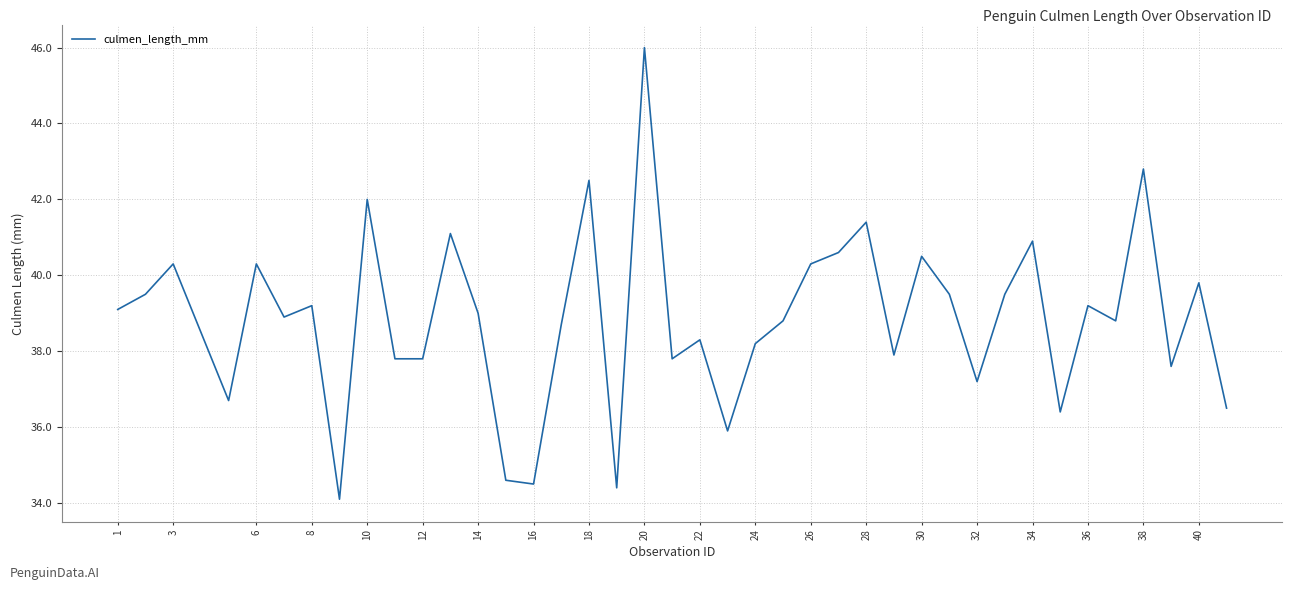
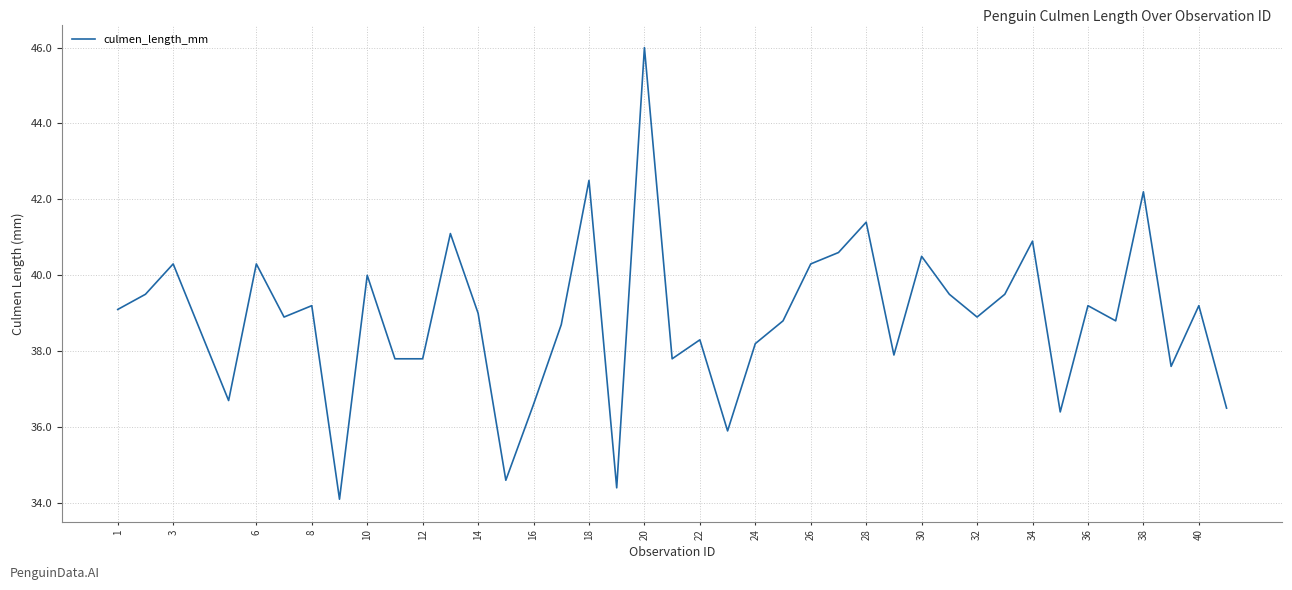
10: 42 -> 40
16: 34.5 -> 36.6
32: 37.2 -> 38.9
38: 42.8 -> 42.2
40: 39.8 -> 39.2
